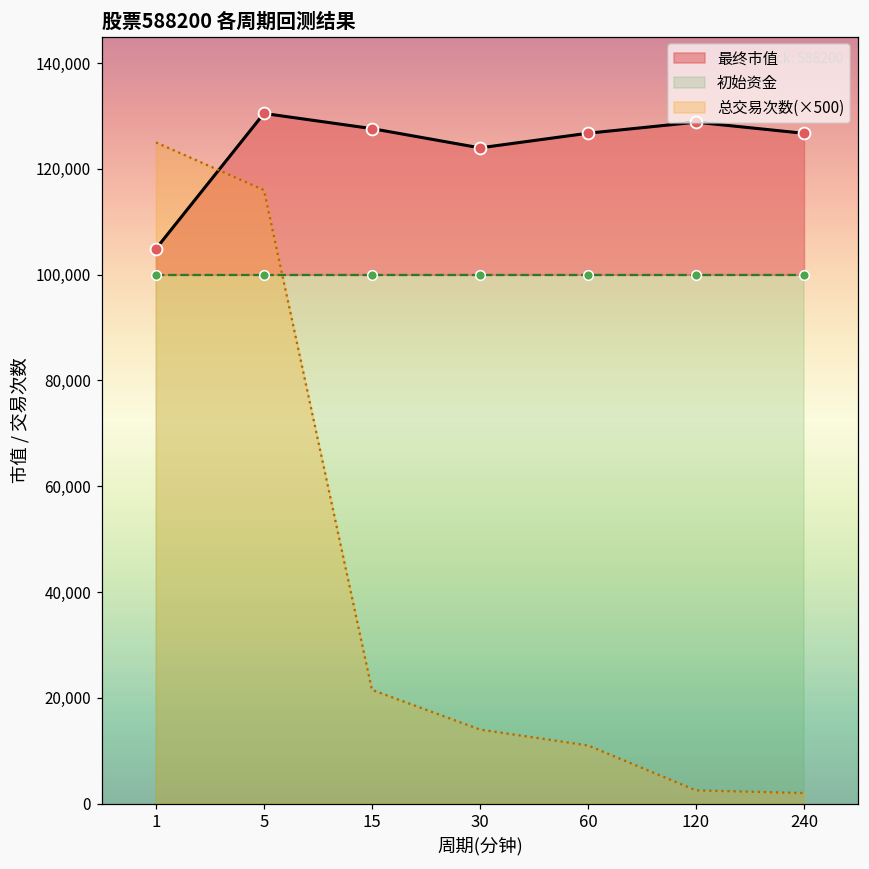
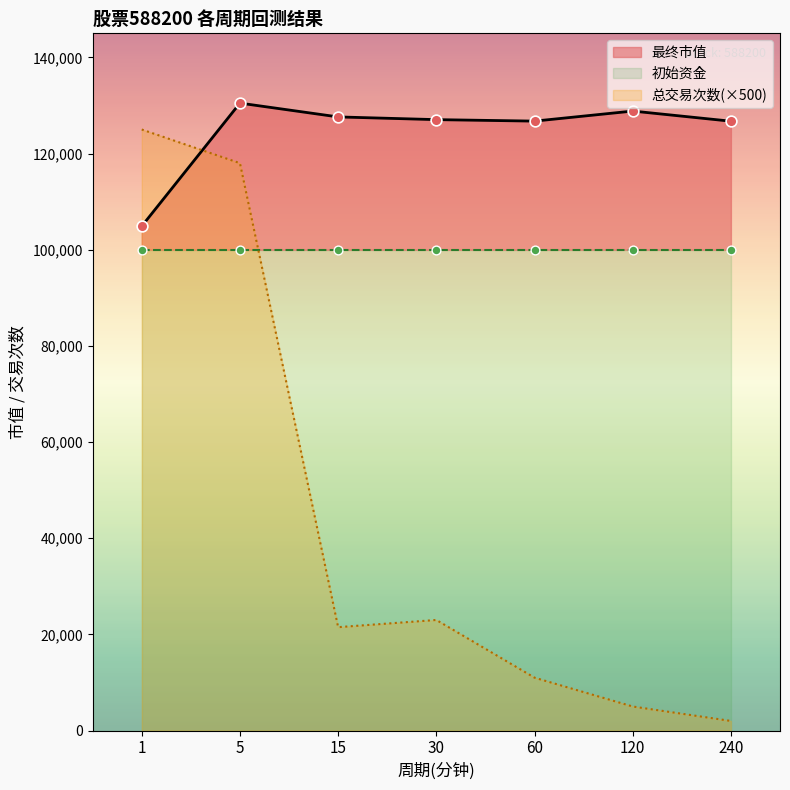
总交易次数(×500), 5: 116,000 -> 118,000
最终市值, 30: 124,000 -> 127,000
总交易次数(×500), 30: 14,000 -> 23,000
总交易次数(×500), 120: 3,000 -> 5,000
